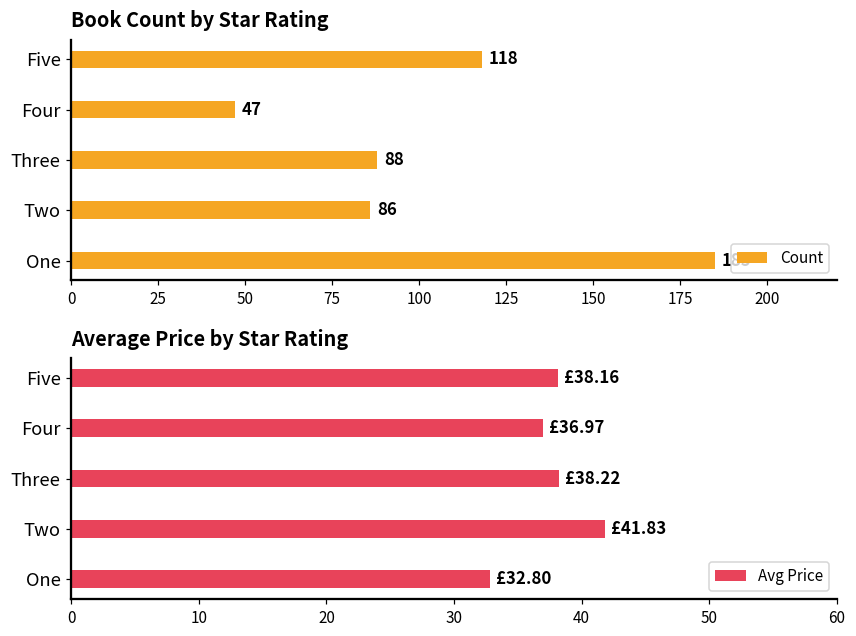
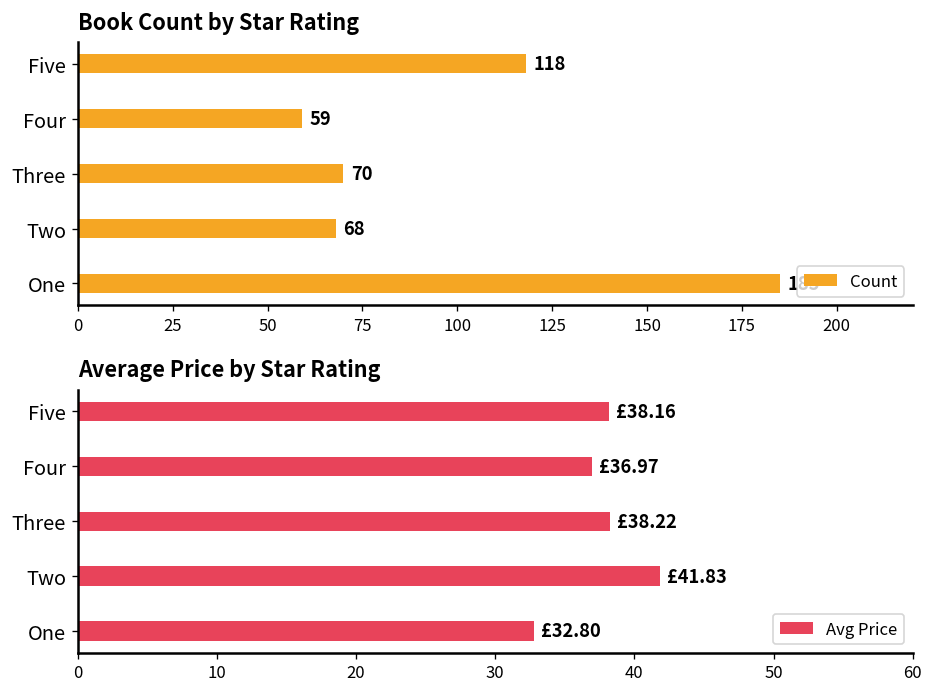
Book Count by Star Rating, Four: 47 -> 59
Book Count by Star Rating, Three: 88 -> 70
Book Count by Star Rating, Two: 86 -> 68
